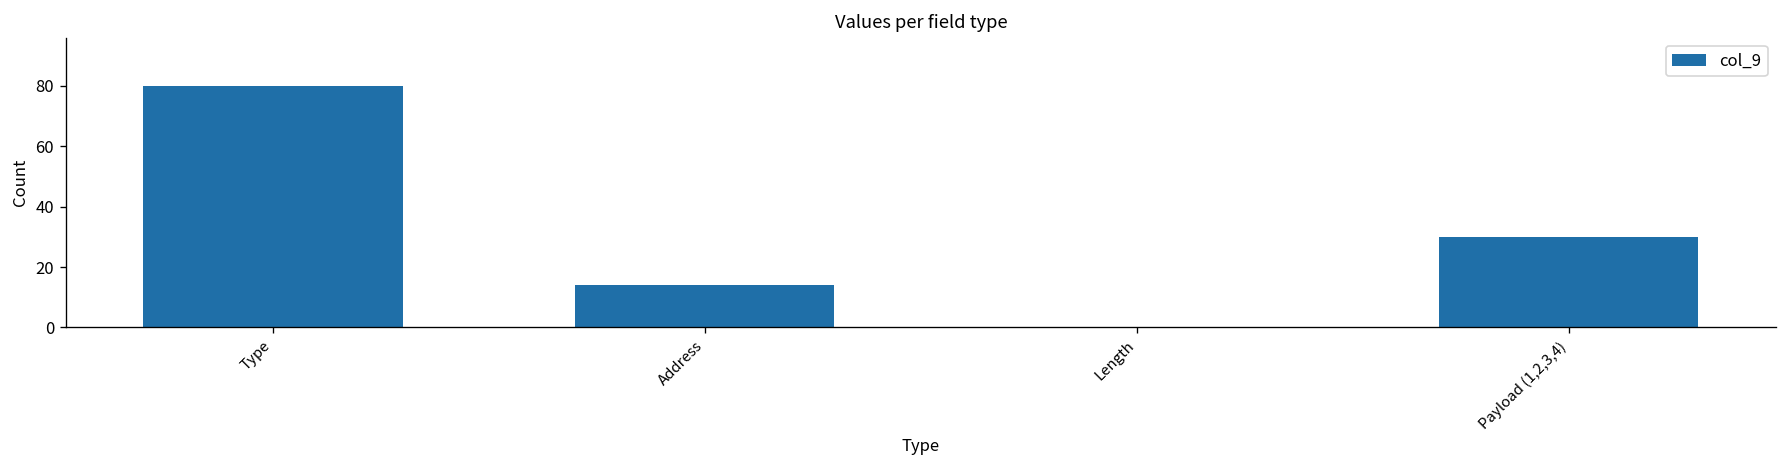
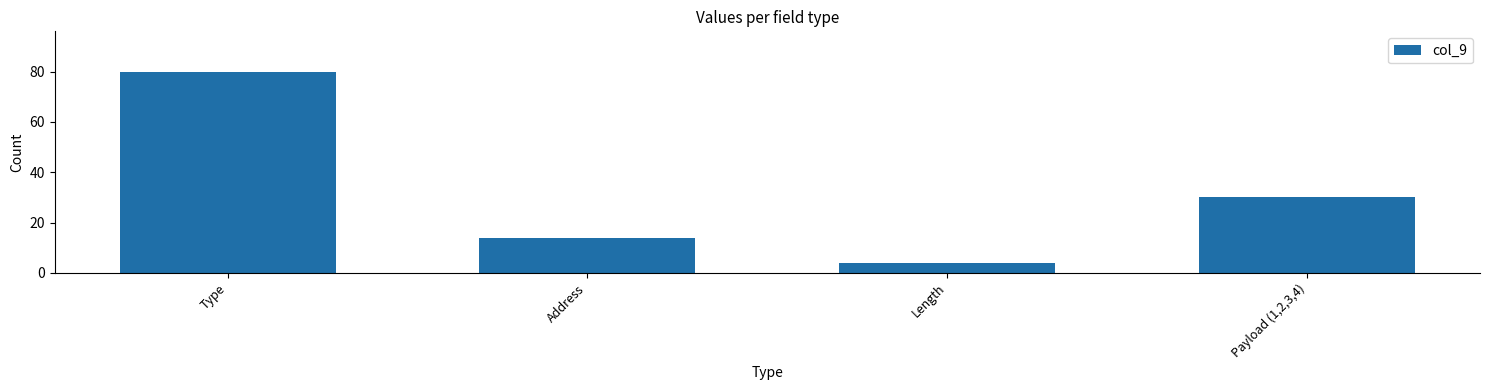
Length: 0 -> 4
